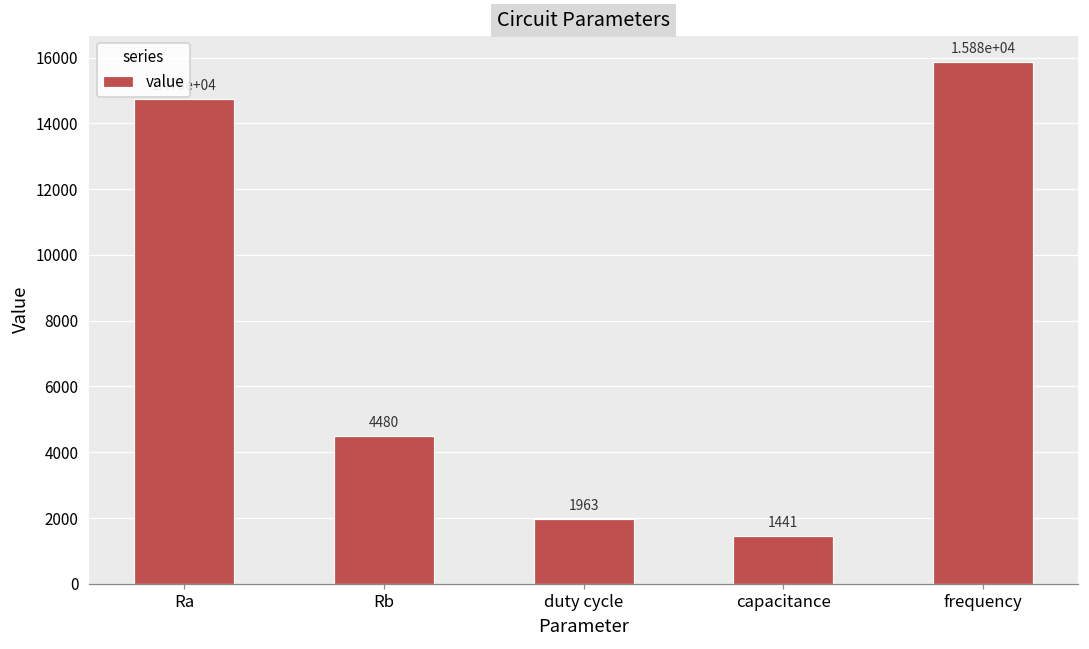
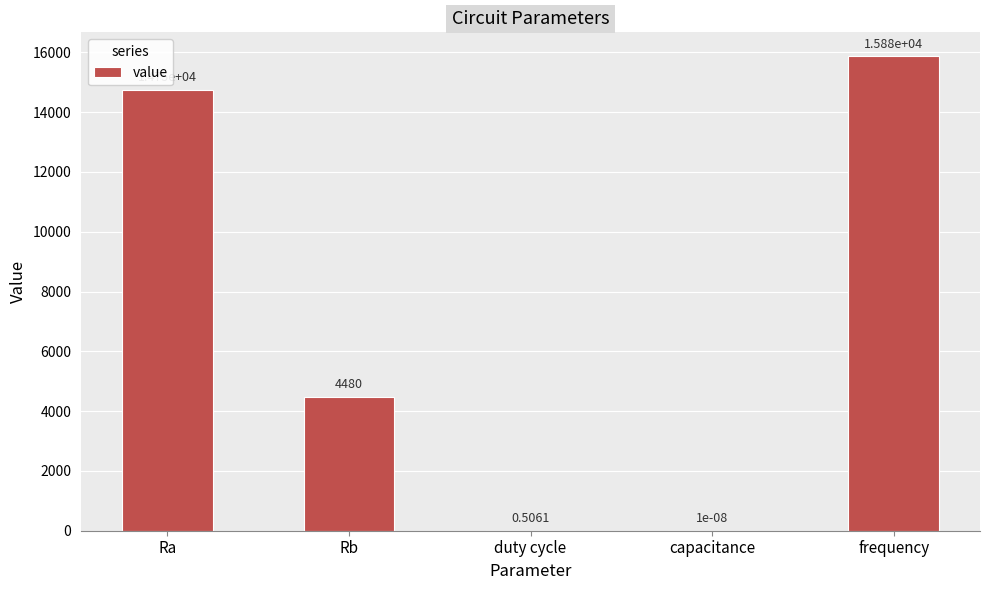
duty cycle: 1963 -> 0.5061
capacitance: 1441 -> 1e-08
